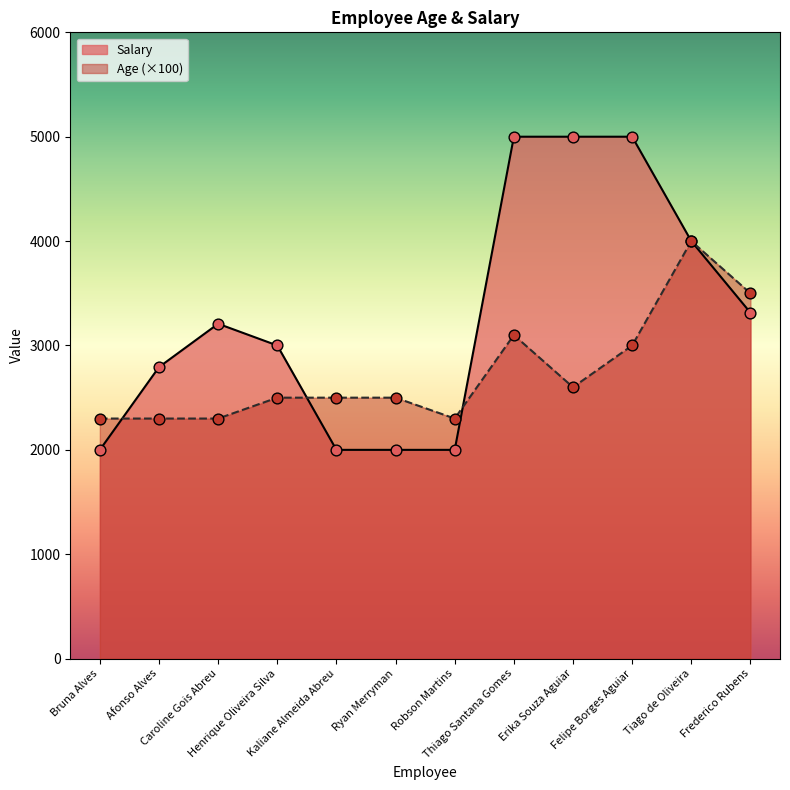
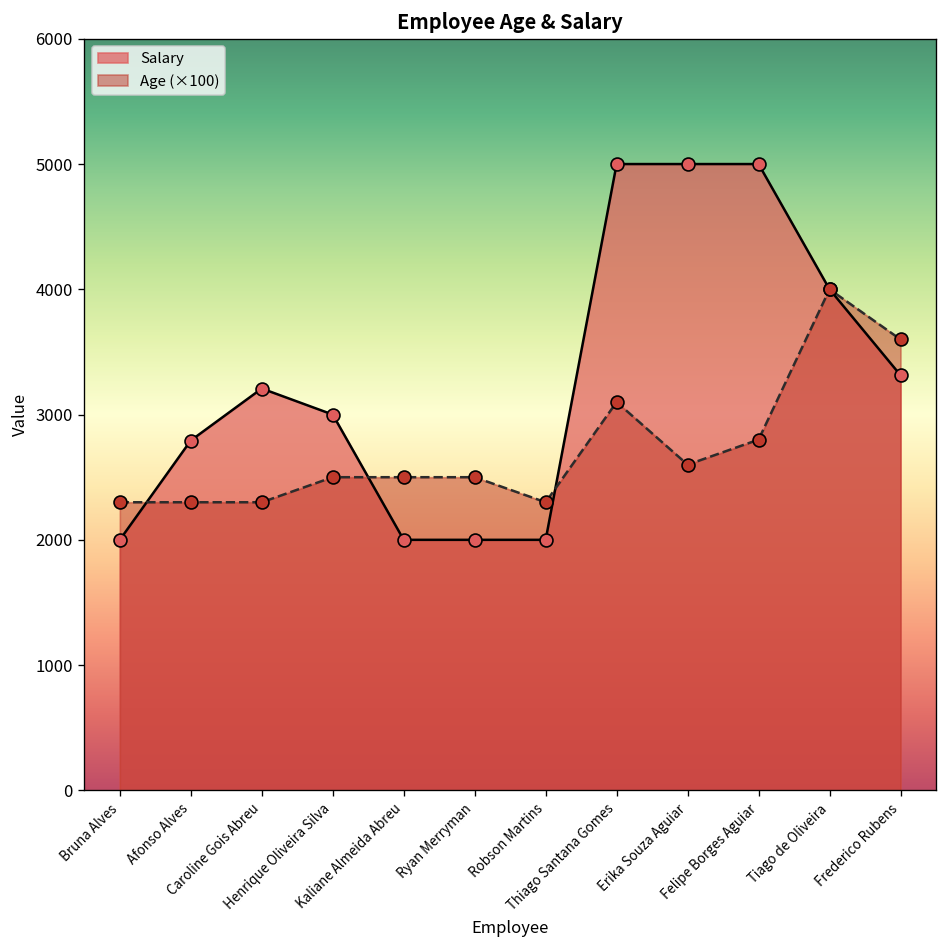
Age (×100), Felipe Borges Aguiar: 3000 -> 2800
Age (×100), Frederico Rubens: 3500 -> 3600
